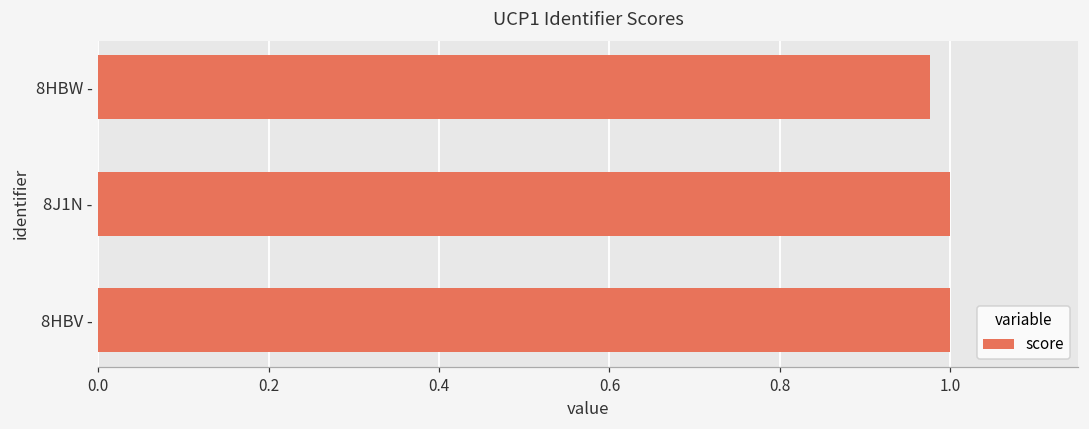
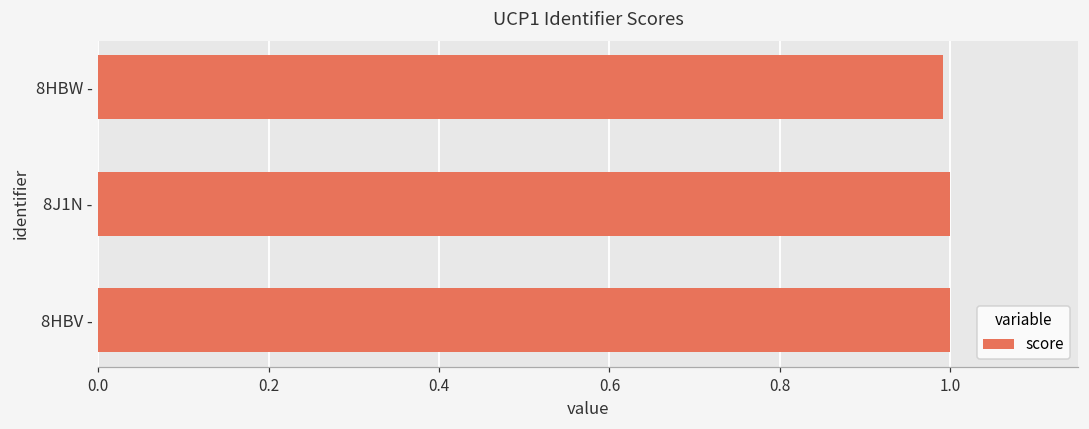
8HBW -: 0.98 -> 0.99
